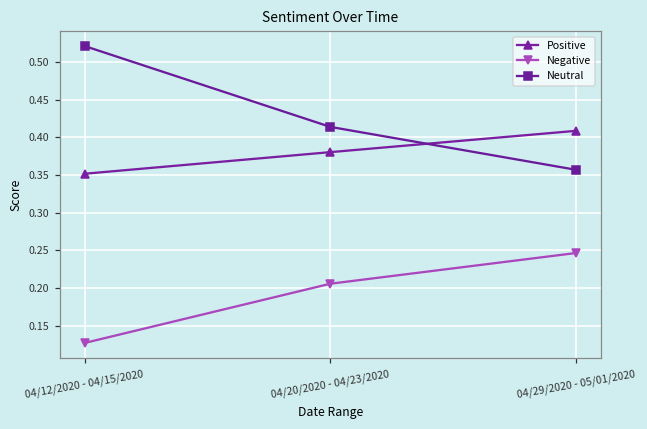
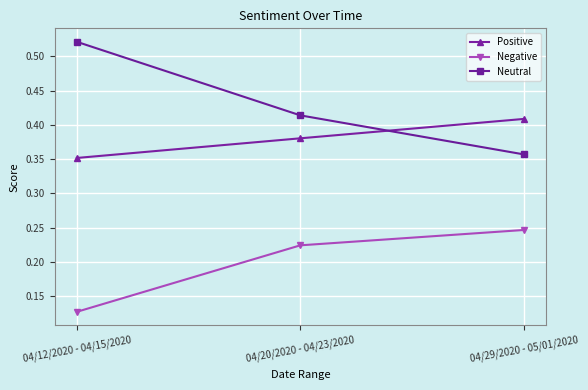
Negative, 04/20/2020 - 04/23/2020: 0.21 -> 0.22
